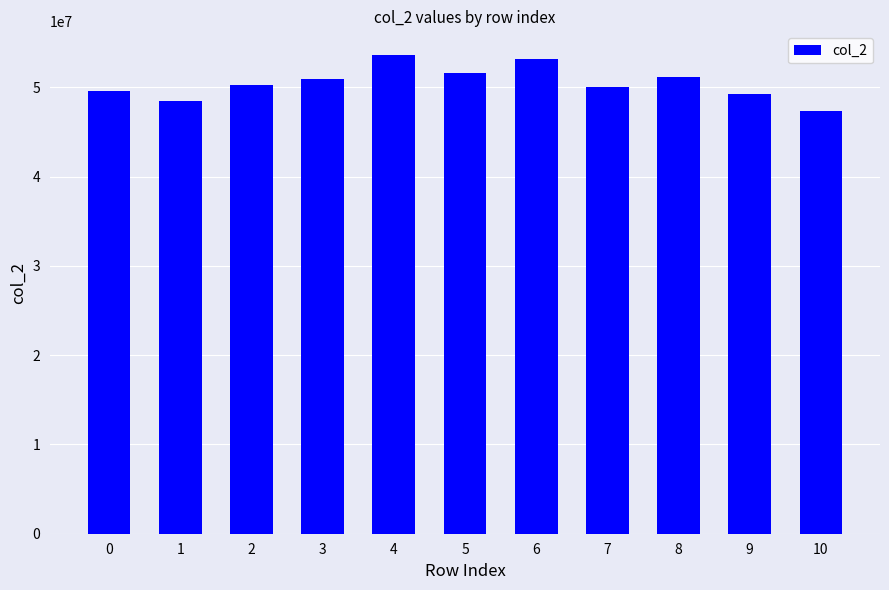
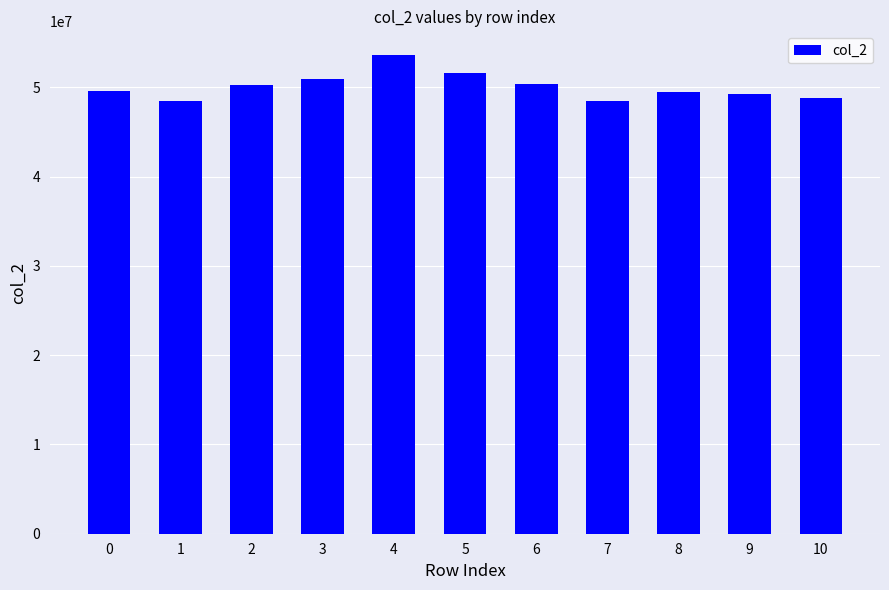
6: 53000000 -> 50000000
7: 50000000 -> 48000000
8: 51000000 -> 49000000
10: 47000000 -> 49000000
